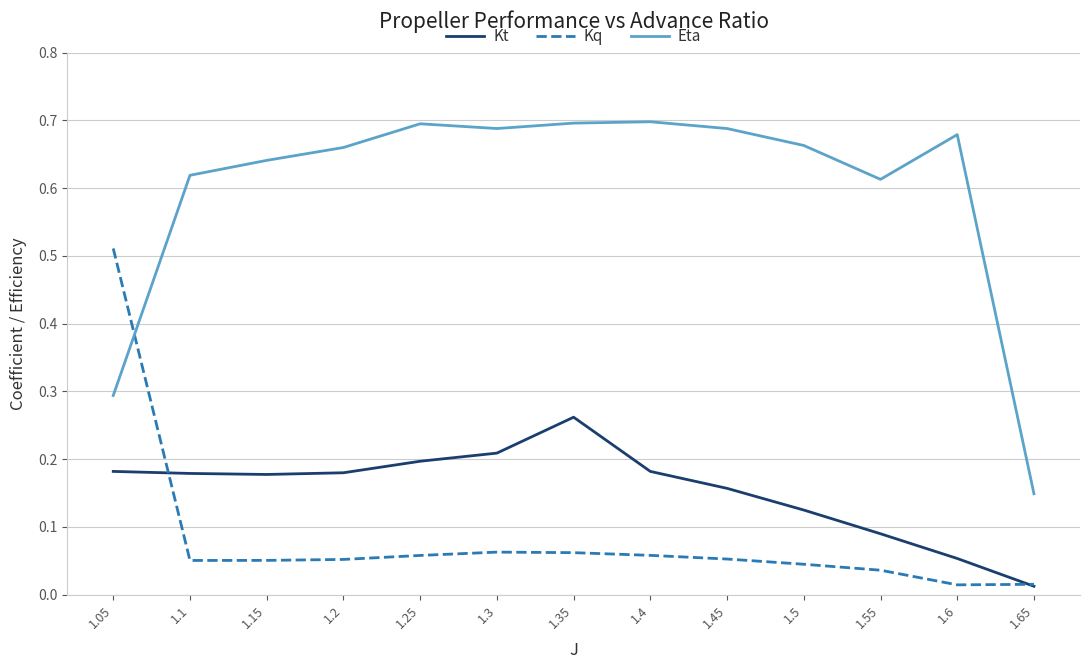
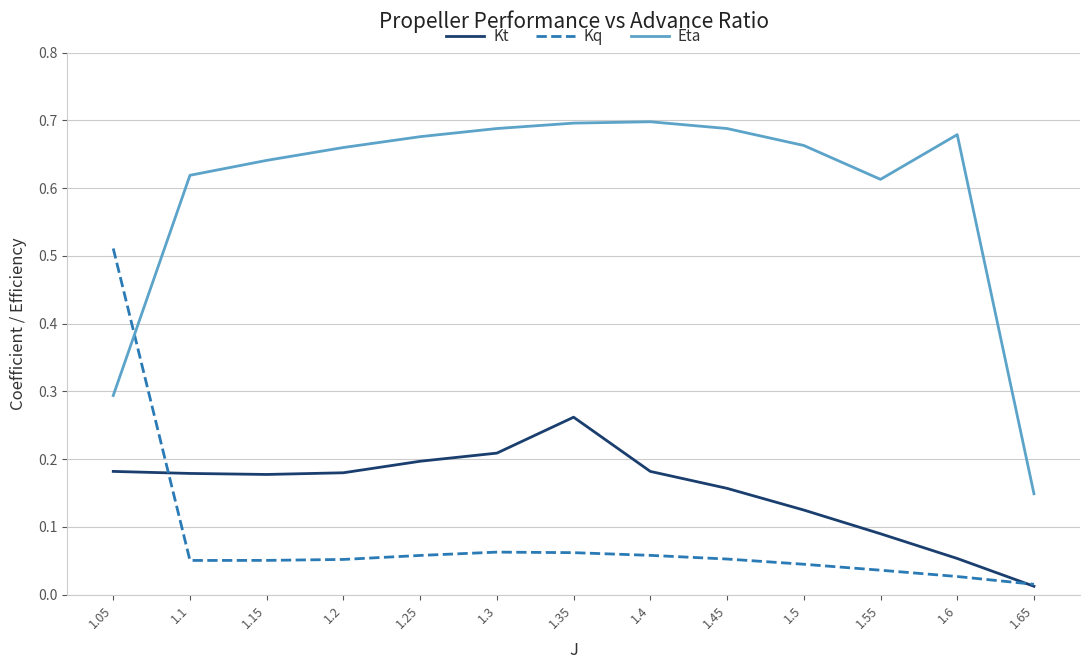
Eta, 1.25: 0.70 -> 0.68
Kq, 1.6: 0.01 -> 0.03
